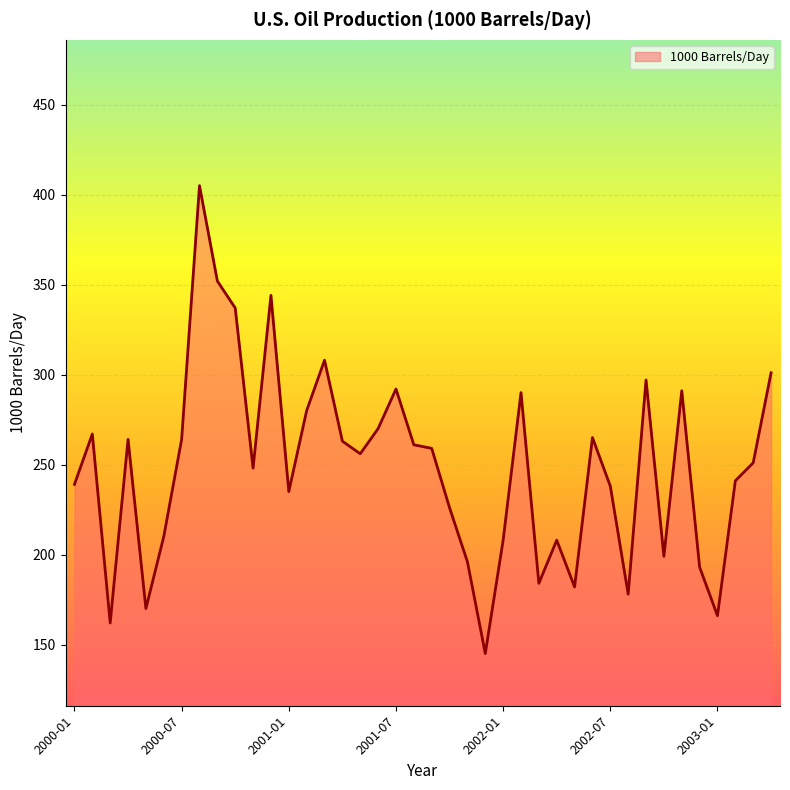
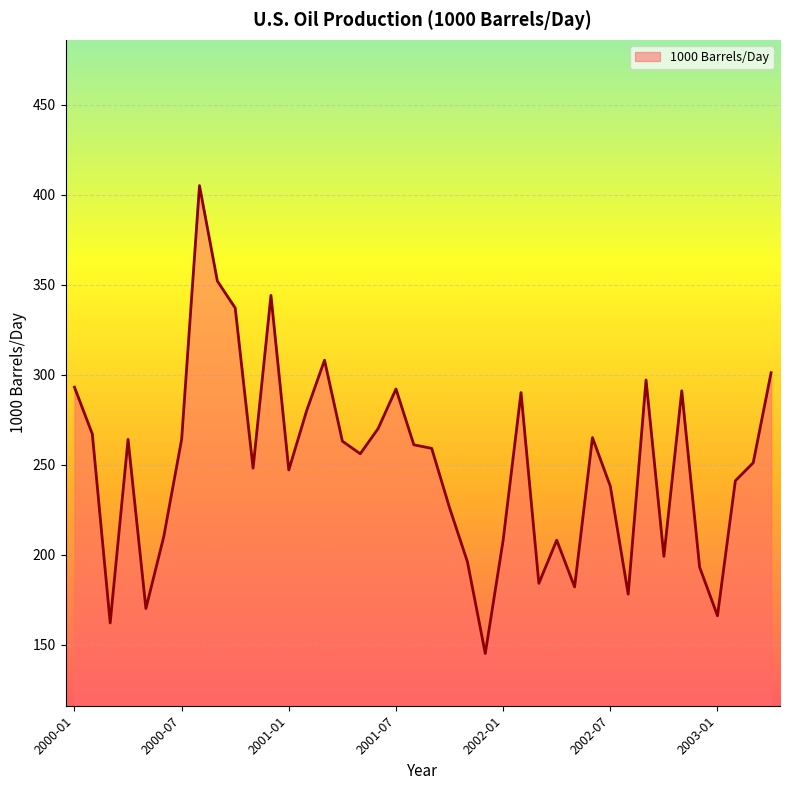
2000-01: 239 -> 293
2001-01: 235 -> 247
